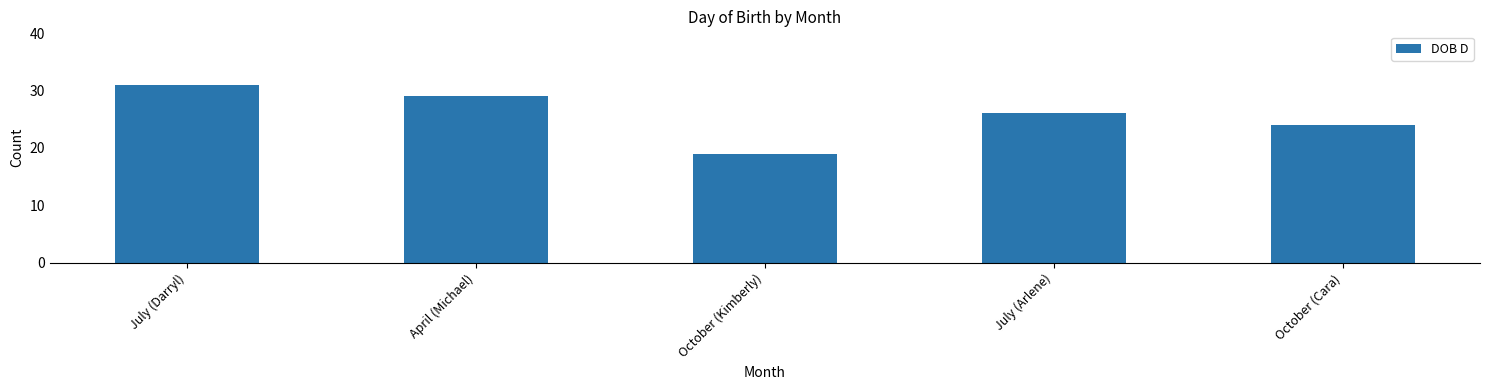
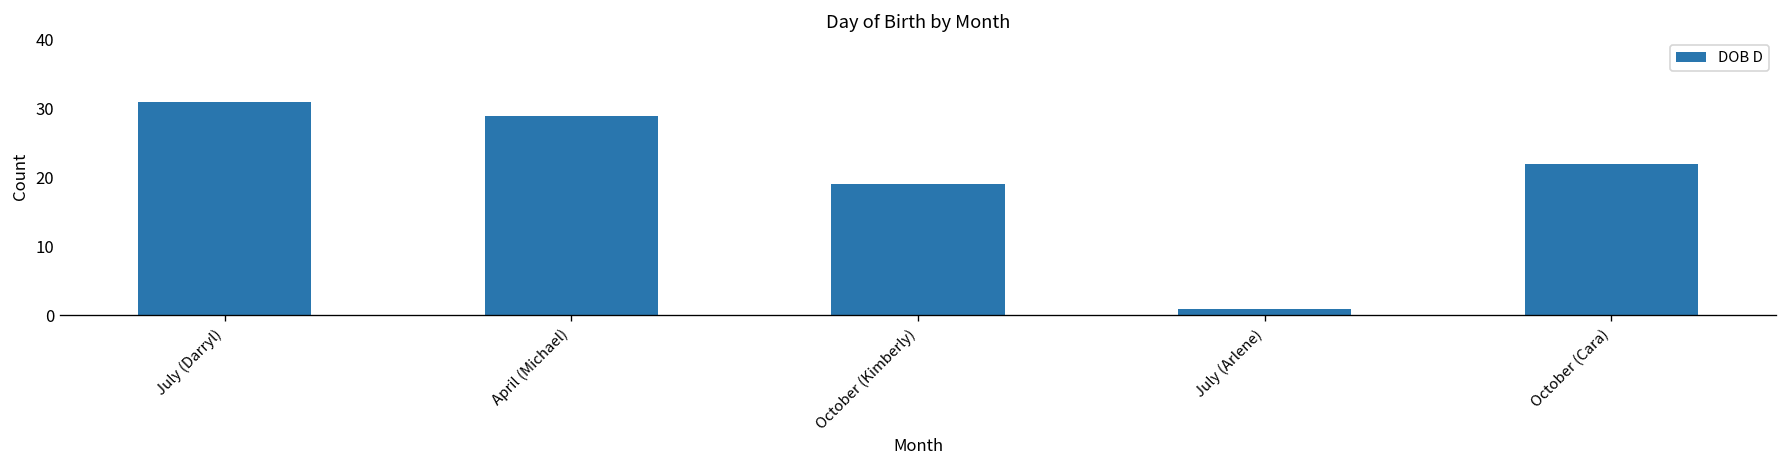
July (Arlene): 26 -> 1
October (Cara): 24 -> 22
